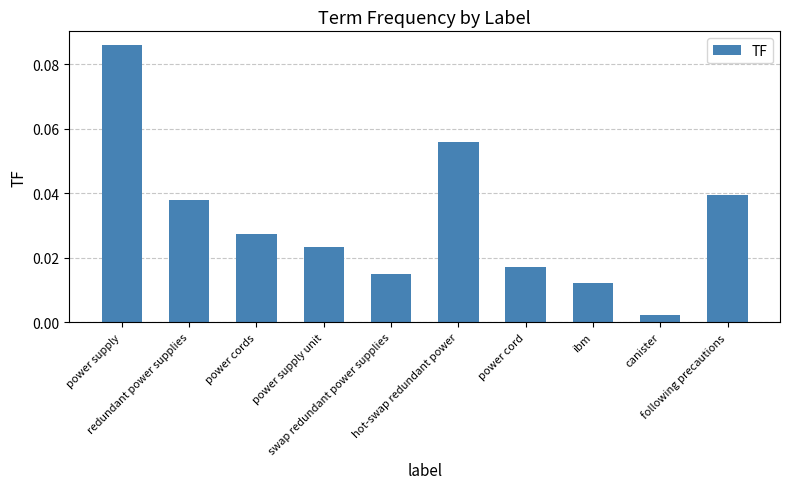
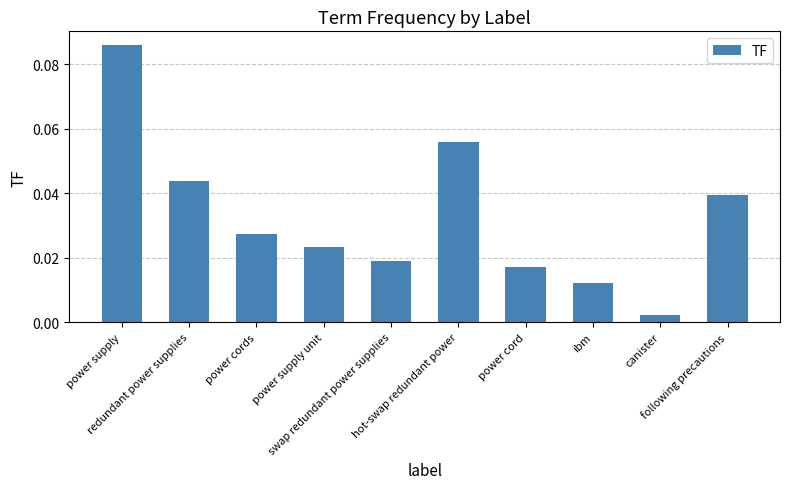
redundant power supplies: 0.038 -> 0.044
swap redundant power supplies: 0.015 -> 0.019
